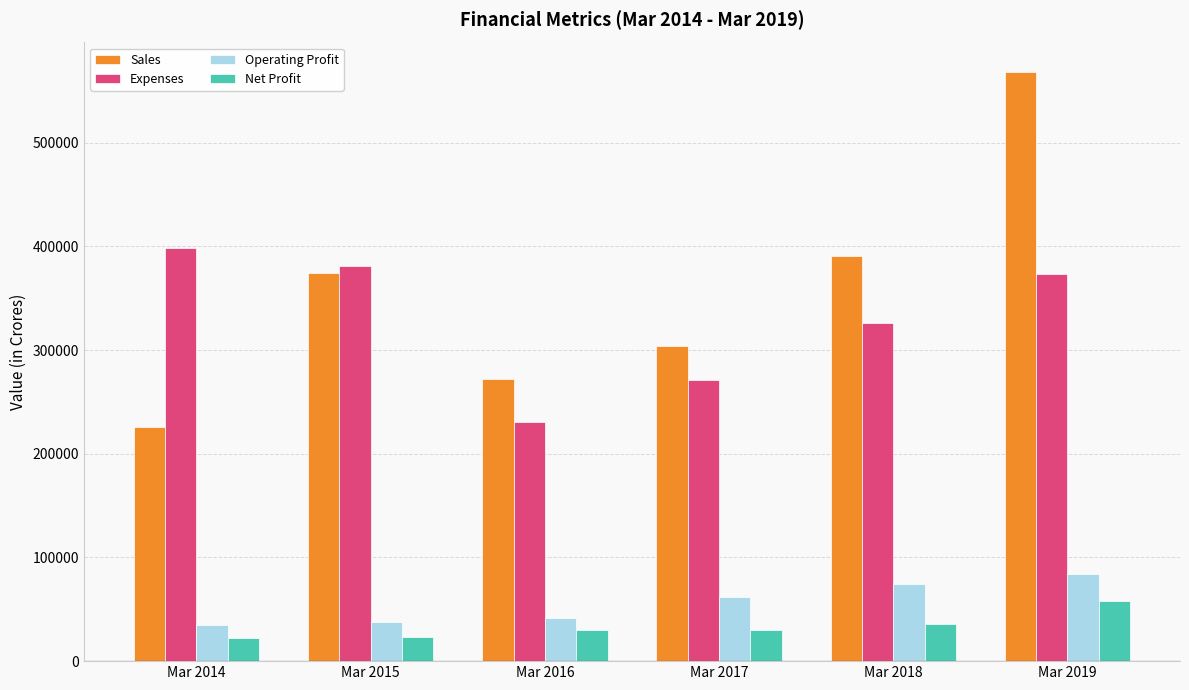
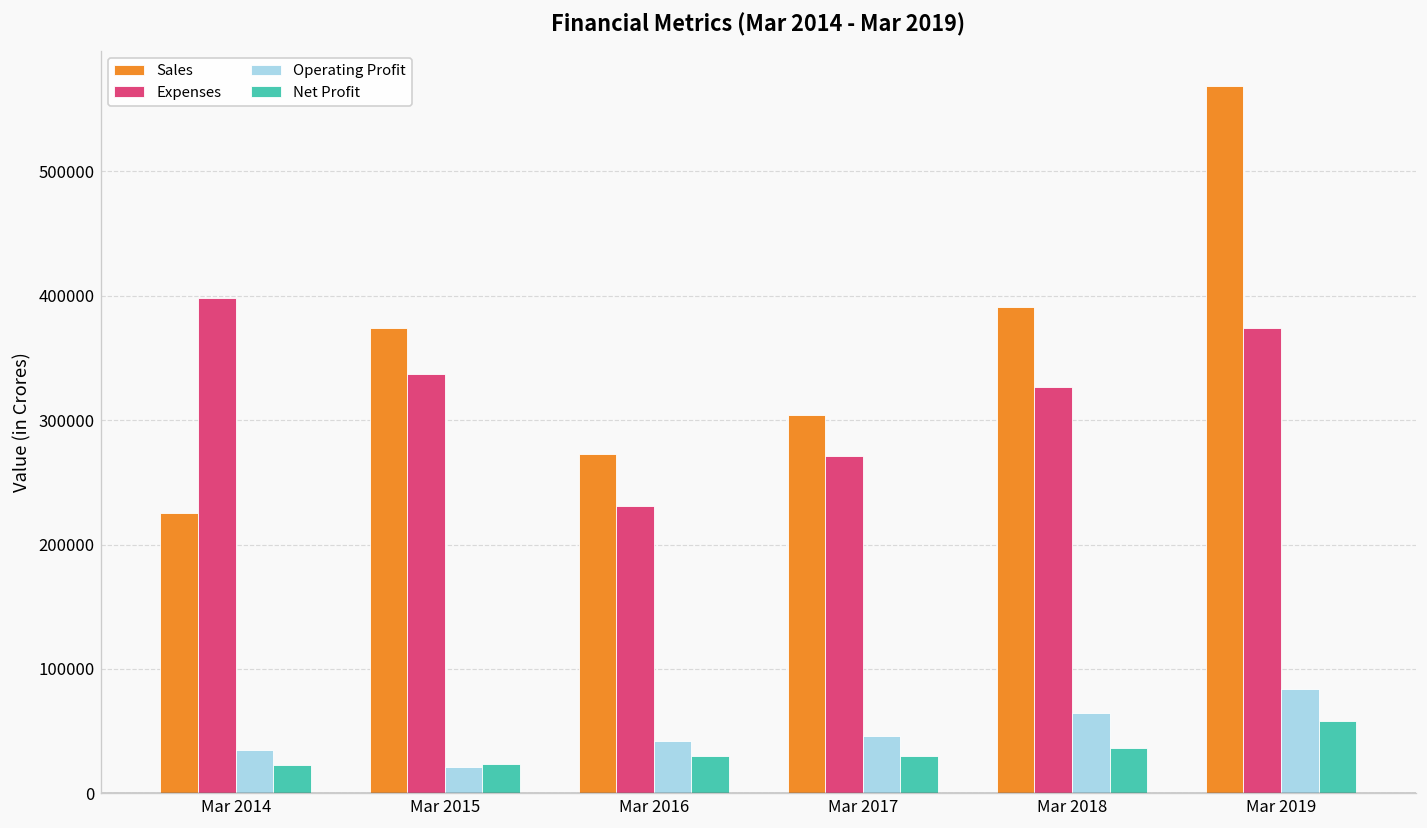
Expenses, Mar 2015: 381000 -> 337000
Operating Profit, Mar 2015: 37000 -> 21000
Operating Profit, Mar 2017: 61000 -> 46000
Operating Profit, Mar 2018: 74000 -> 64000
